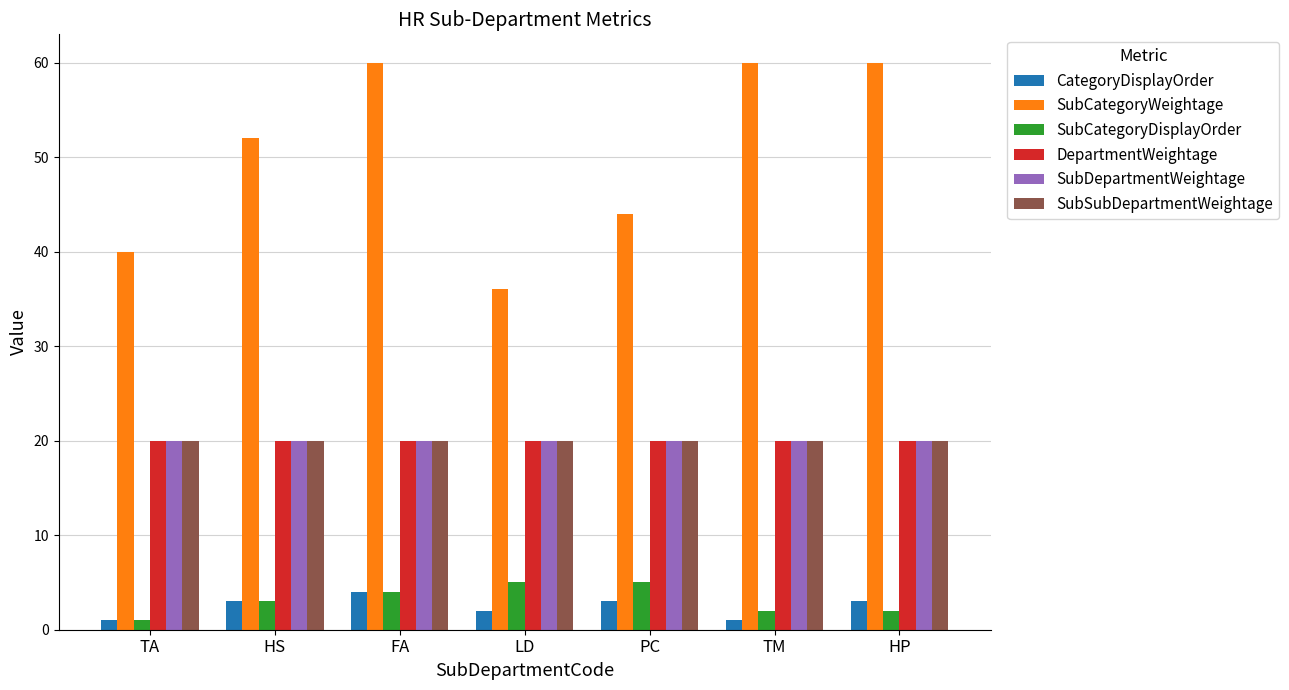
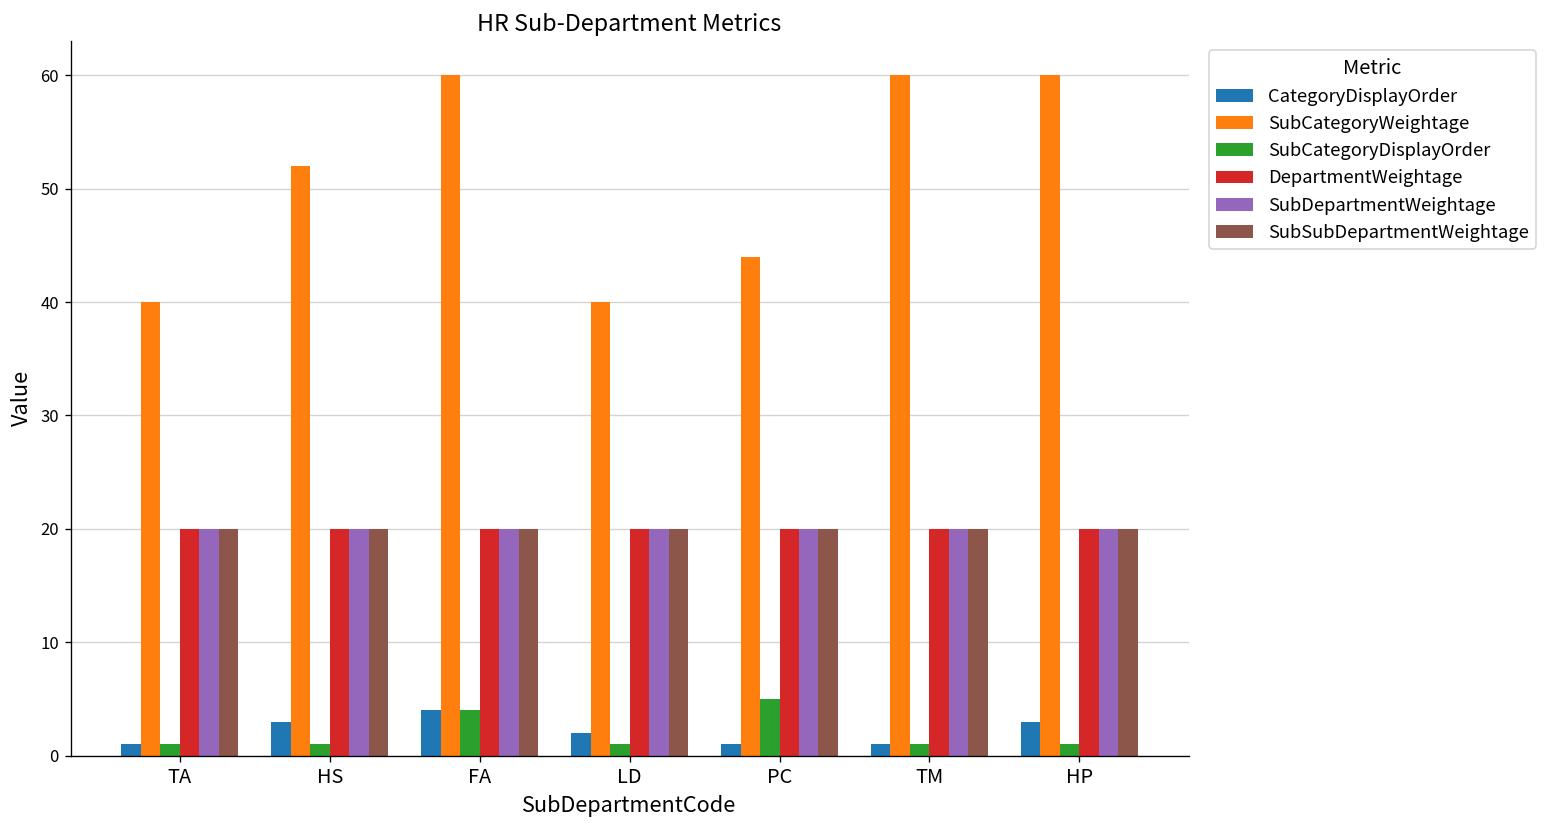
SubCategoryDisplayOrder, HS: 3 -> 1
SubCategoryWeightage, LD: 36 -> 40
SubCategoryDisplayOrder, LD: 5 -> 1
CategoryDisplayOrder, PC: 3 -> 1
SubCategoryDisplayOrder, TM: 2 -> 1
SubCategoryDisplayOrder, HP: 2 -> 1
